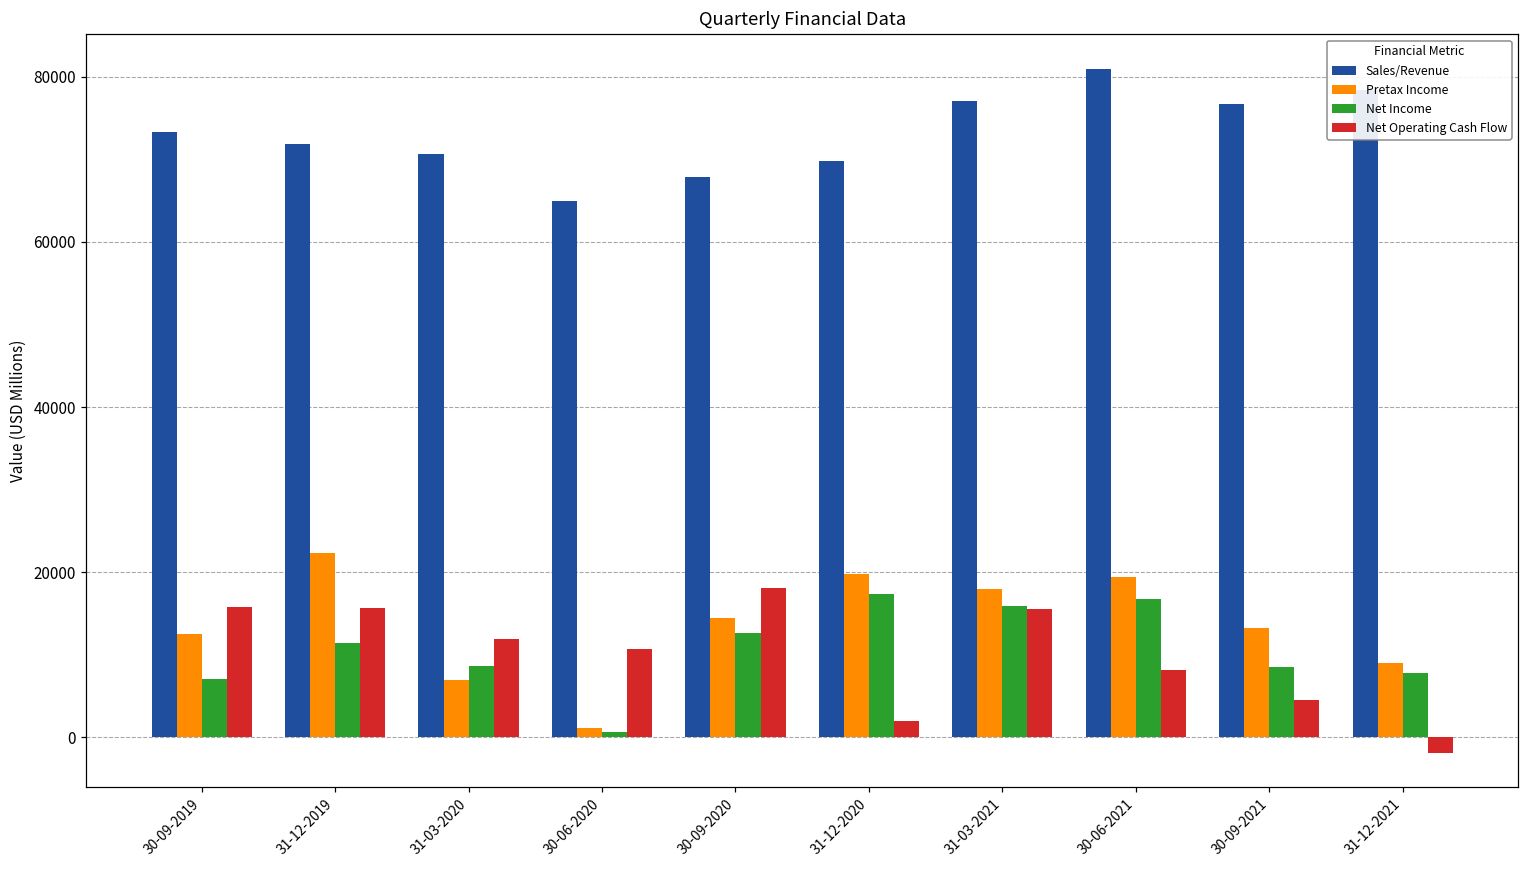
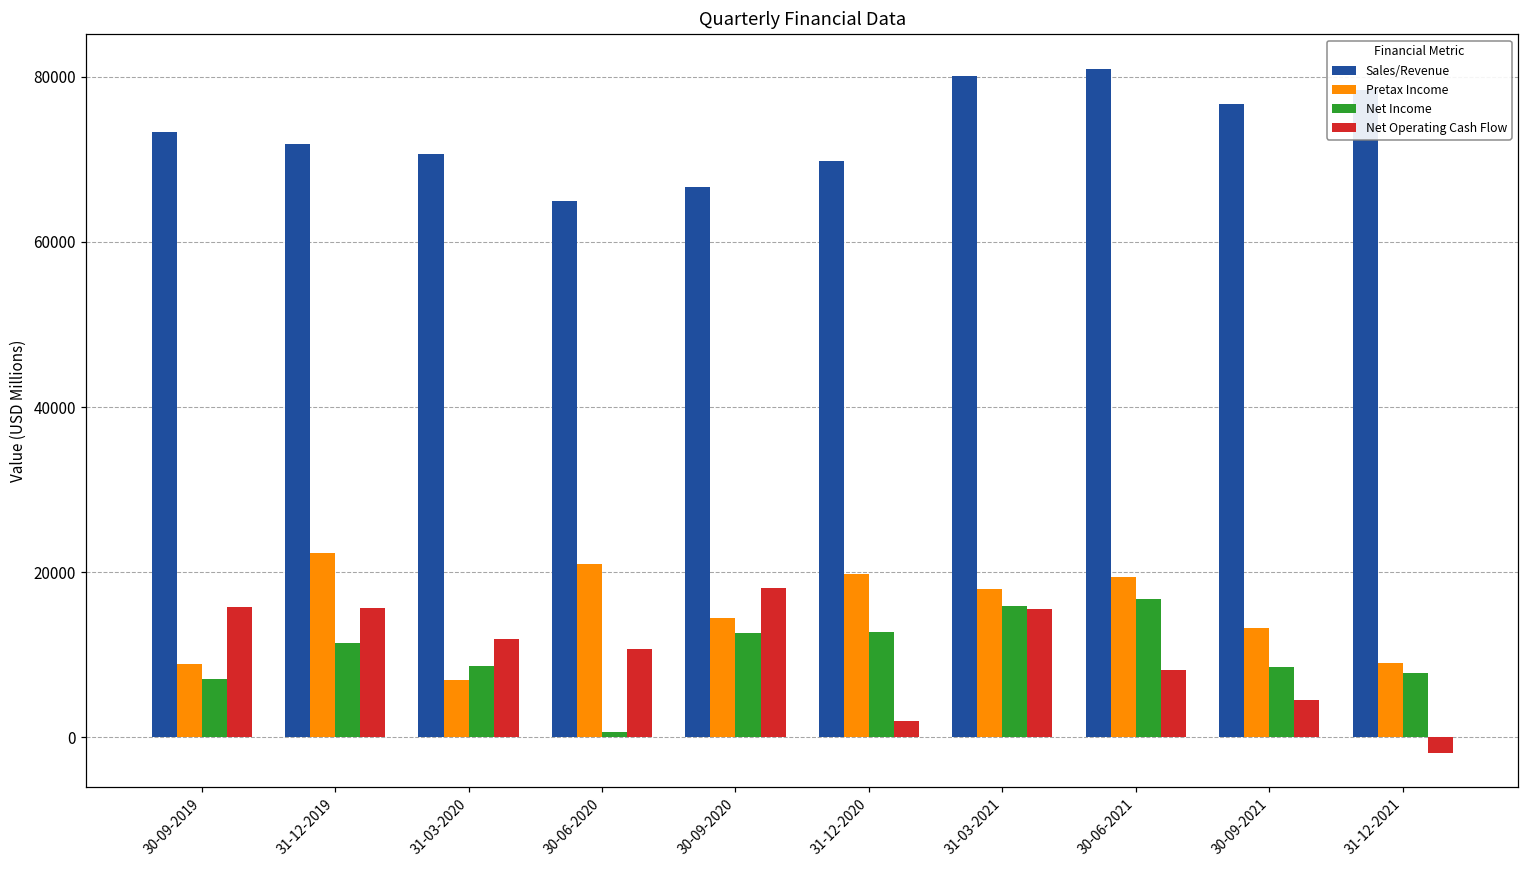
Pretax Income, 30-09-2019: 13000 -> 9000
Pretax Income, 30-06-2020: 1000 -> 21000
Sales/Revenue, 30-09-2020: 68000 -> 67000
Net Income, 31-12-2020: 17000 -> 13000
Sales/Revenue, 31-03-2021: 77000 -> 80000
